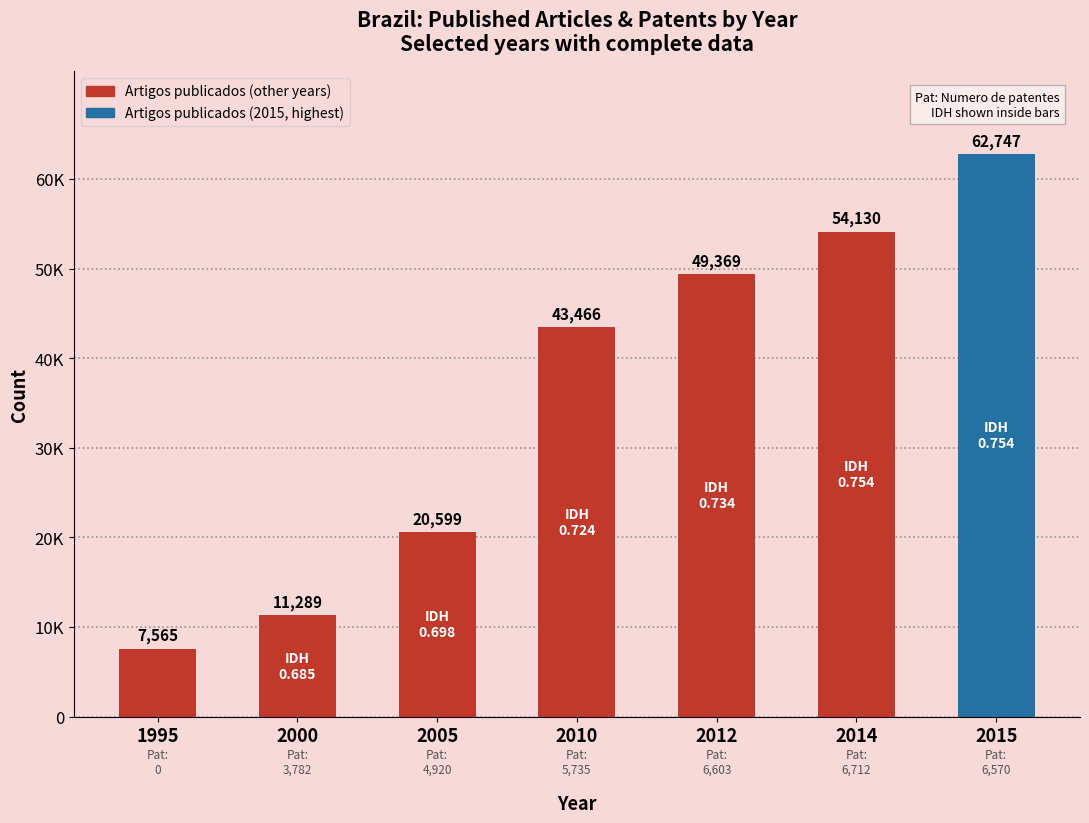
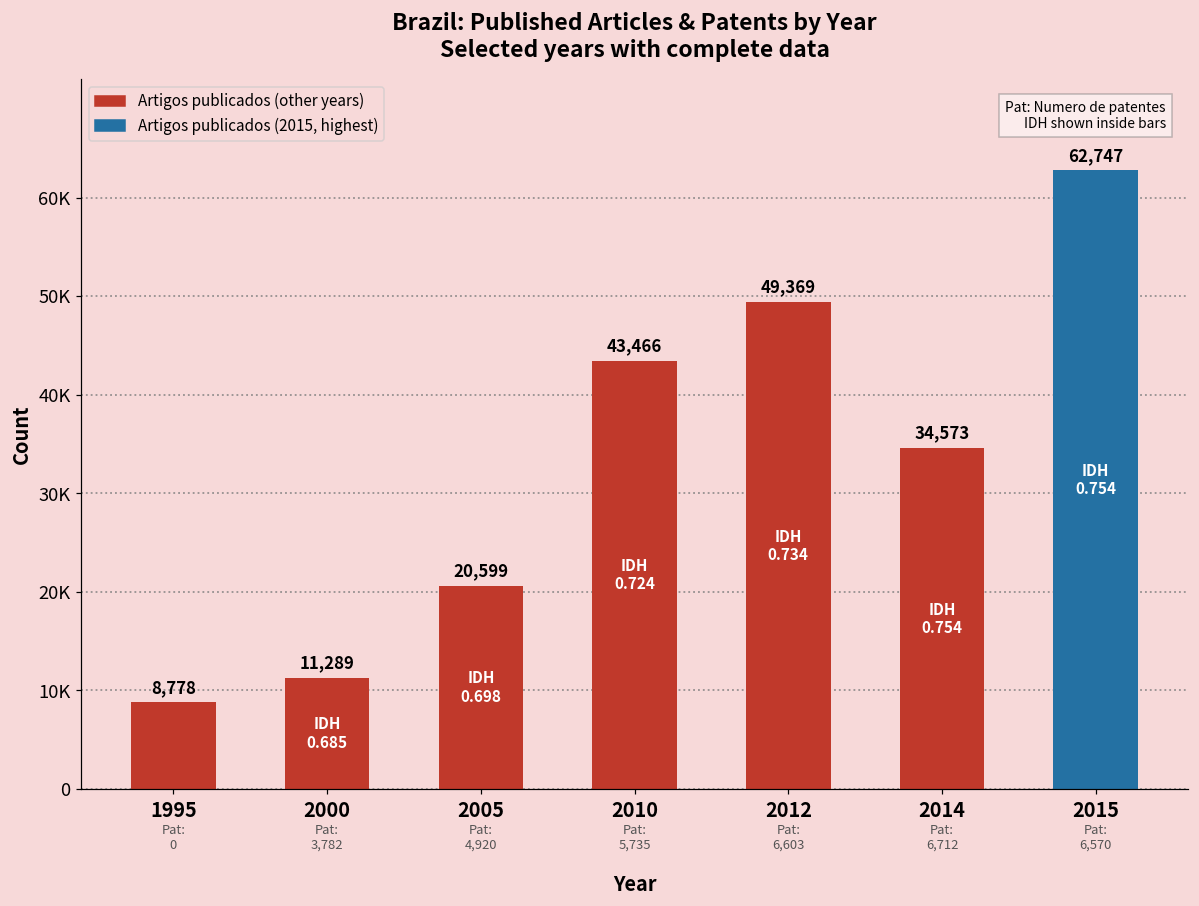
1995: 7,565 -> 8,778
2014: 54,130 -> 34,573
